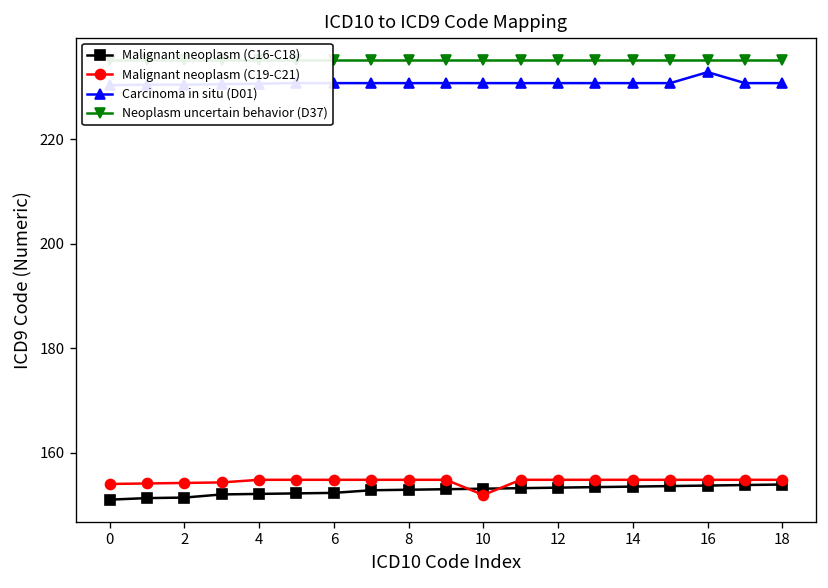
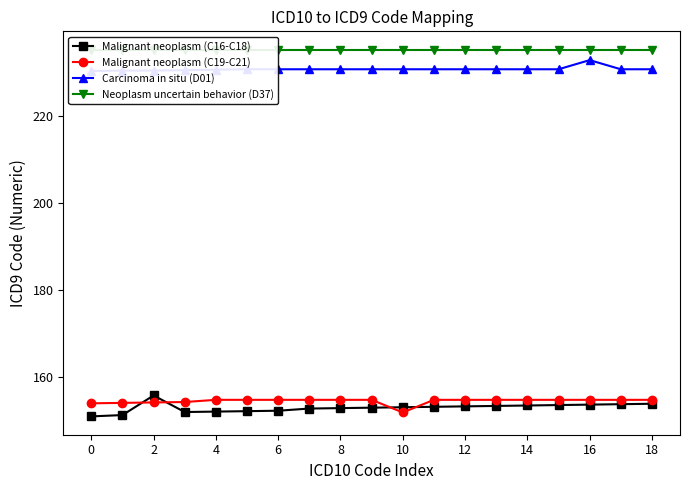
Malignant neoplasm (C16-C18), 2: 151 -> 156
